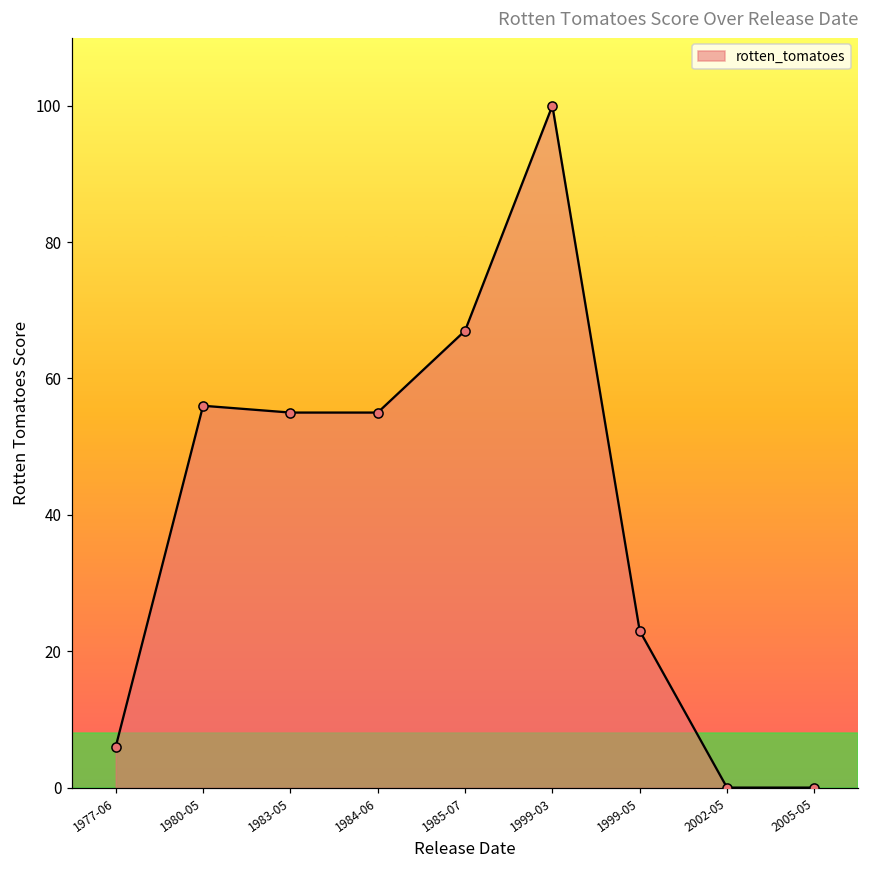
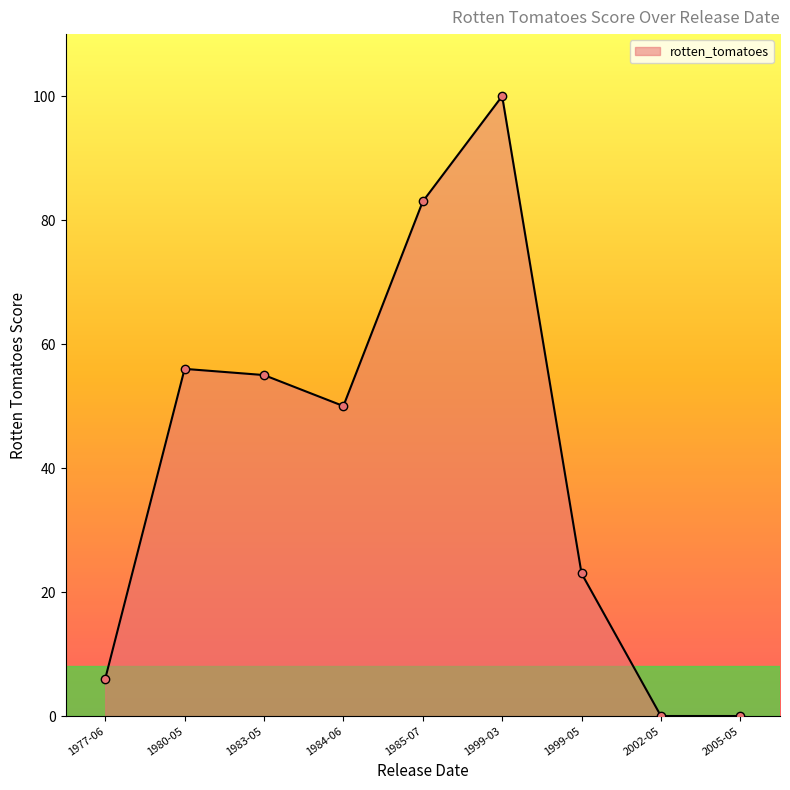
1984-06: 55 -> 50
1985-07: 67 -> 83
